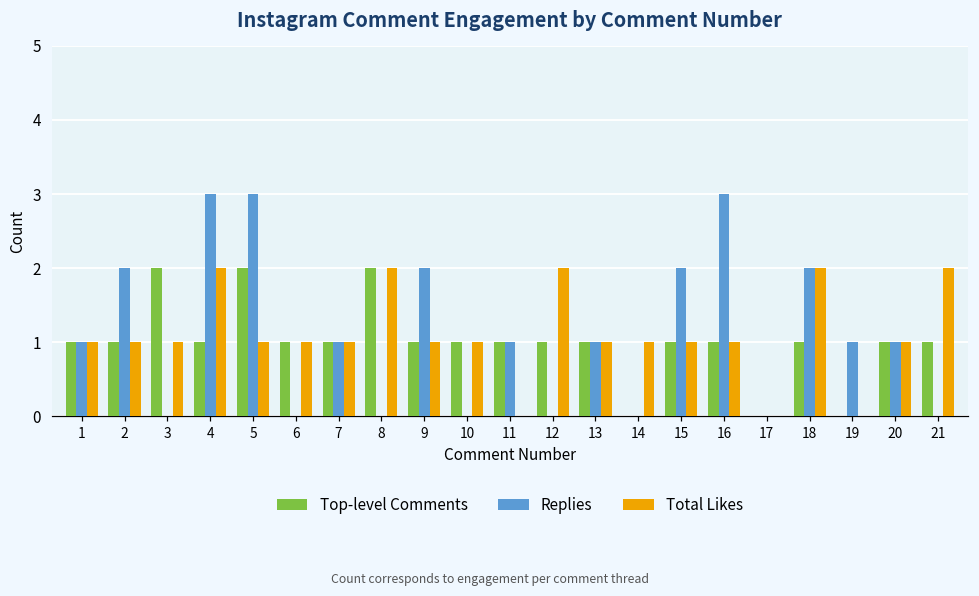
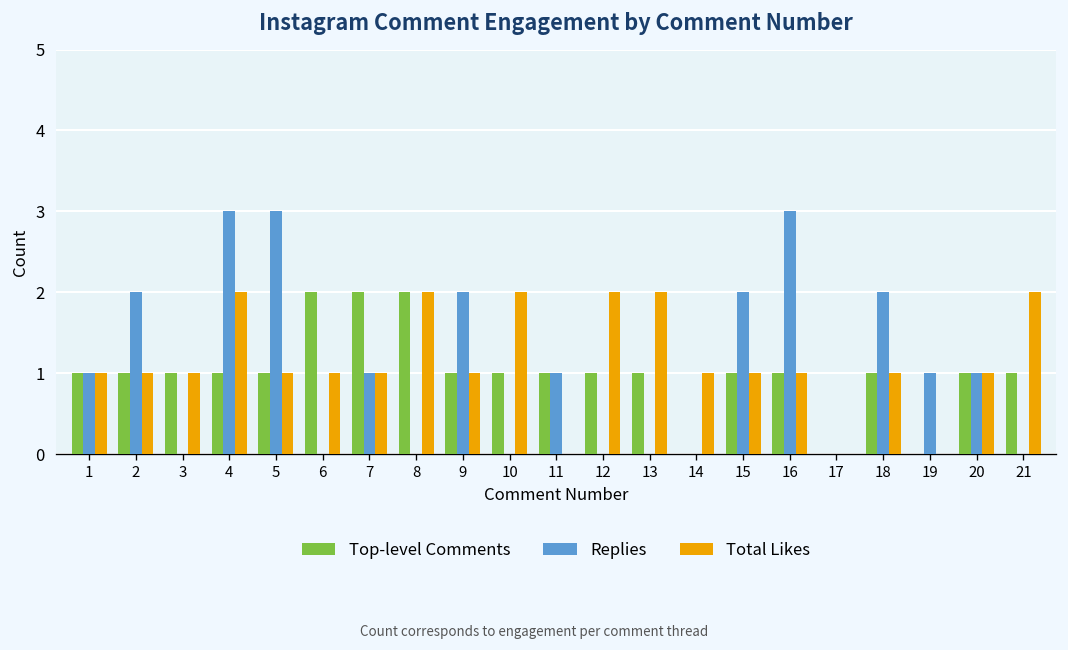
Top-level Comments, 3: 2 -> 1
Top-level Comments, 5: 2 -> 1
Top-level Comments, 6: 1 -> 2
Top-level Comments, 7: 1 -> 2
Total Likes, 10: 1 -> 2
Replies, 13: 1 -> 0
Total Likes, 13: 1 -> 2
Total Likes, 18: 2 -> 1
